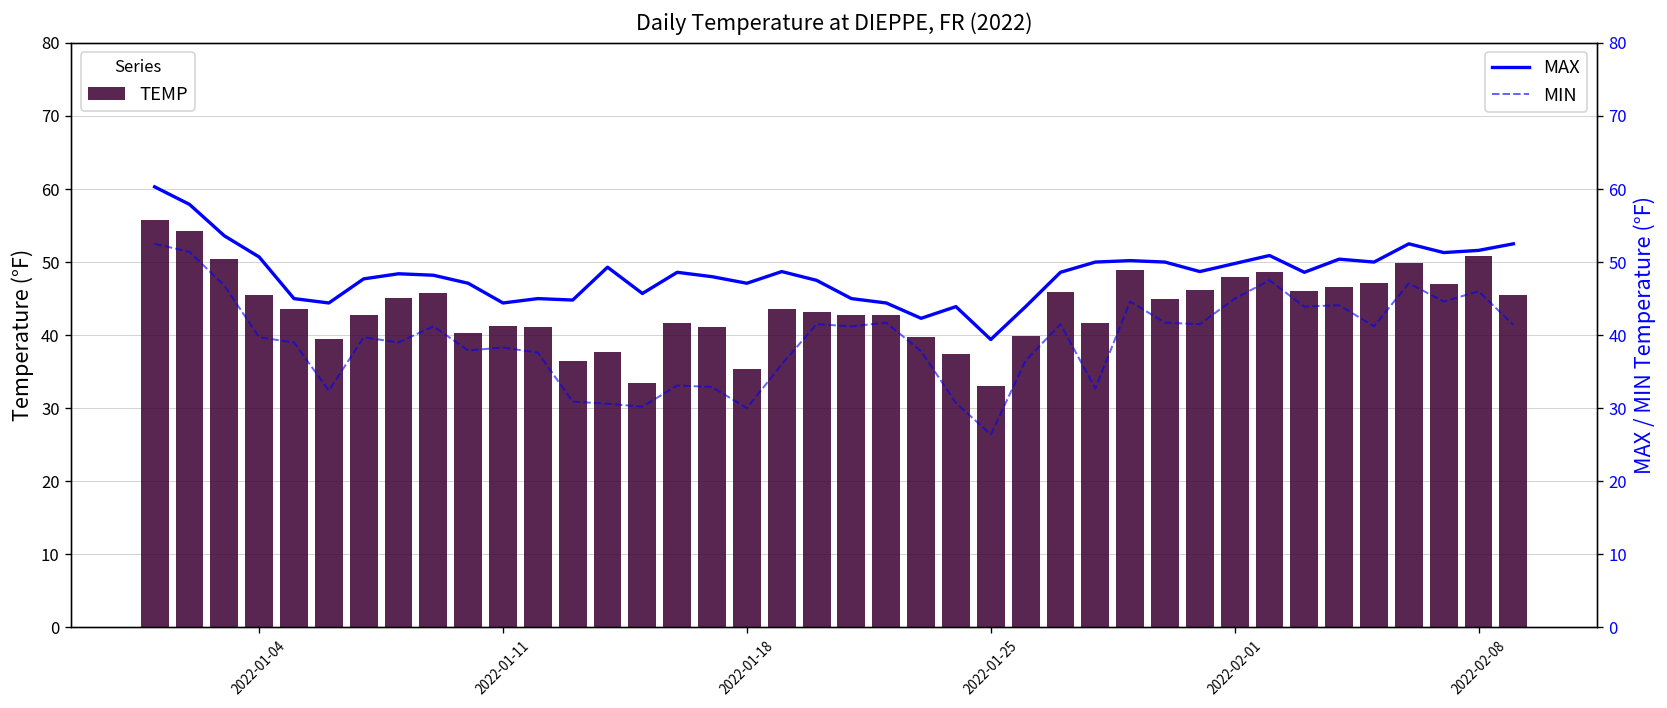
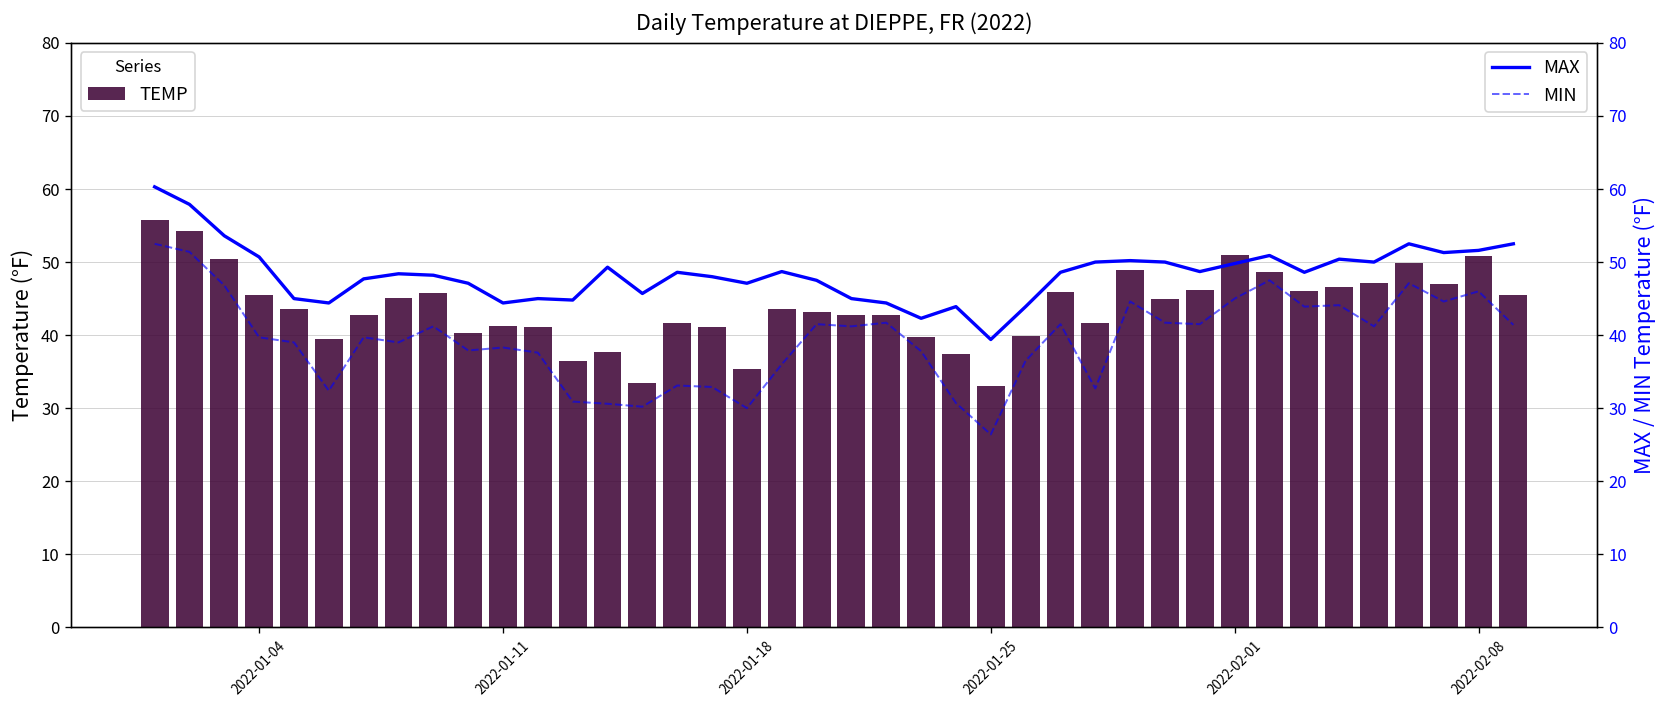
TEMP, 2022-02-01: 48 -> 51
